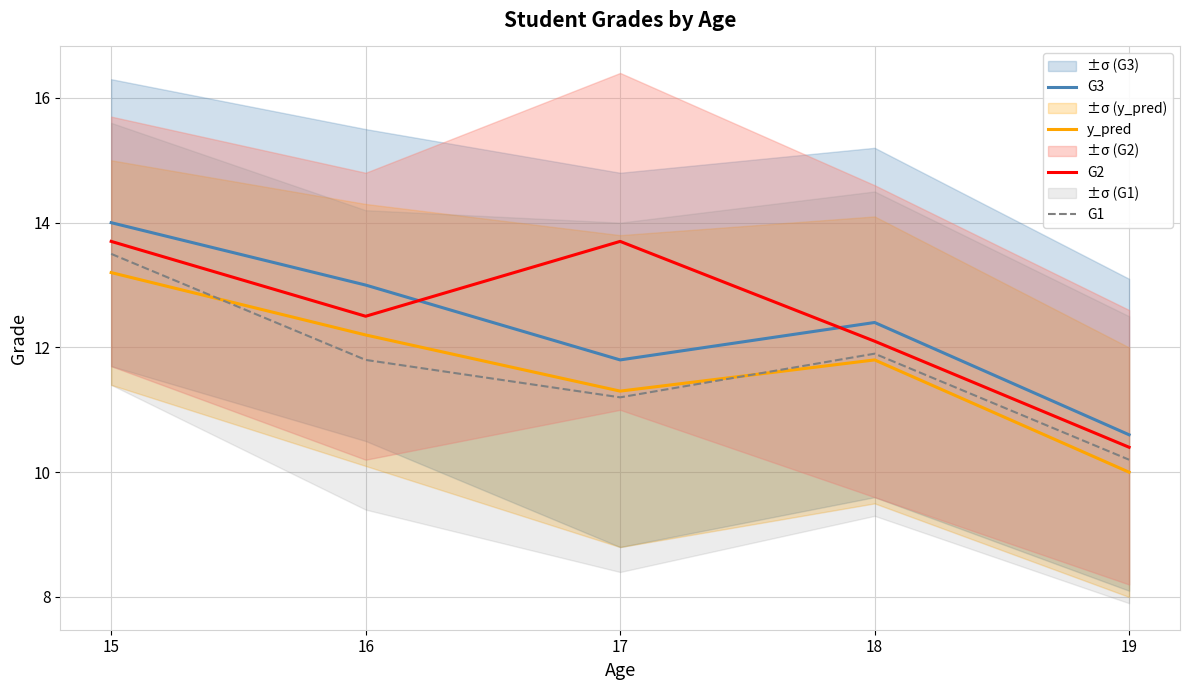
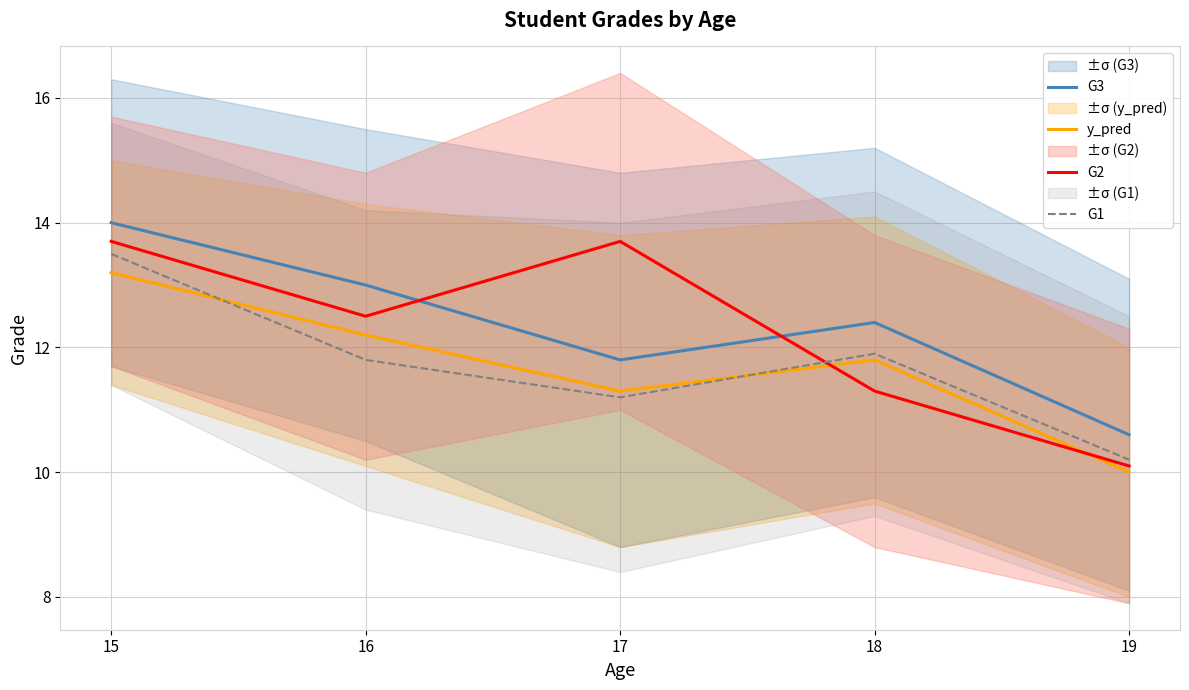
G2, 18: 12.1 -> 11.3
G2, 19: 10.4 -> 10.1
